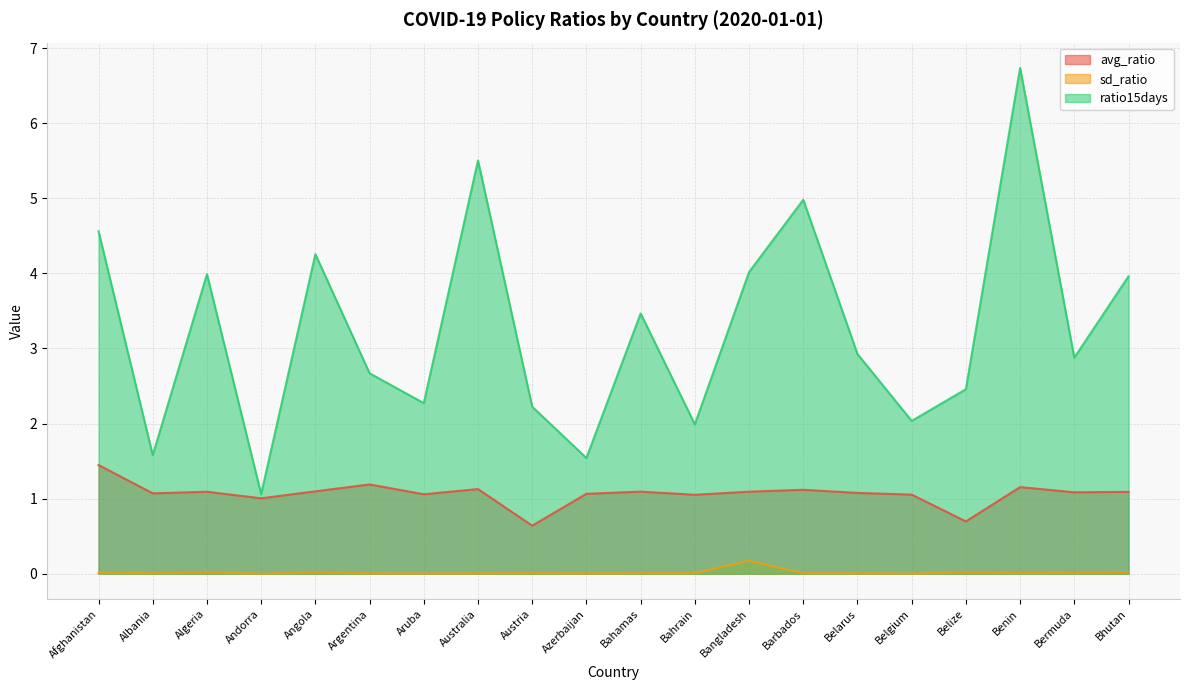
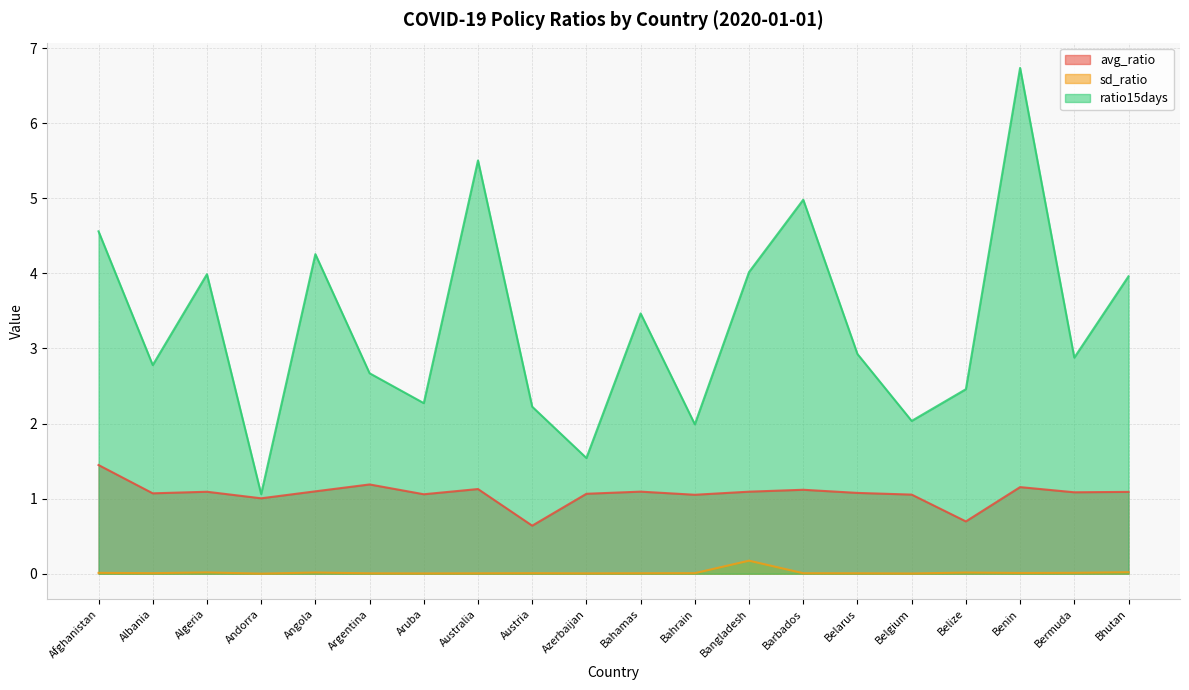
ratio15days, Albania: 1.6 -> 2.8
